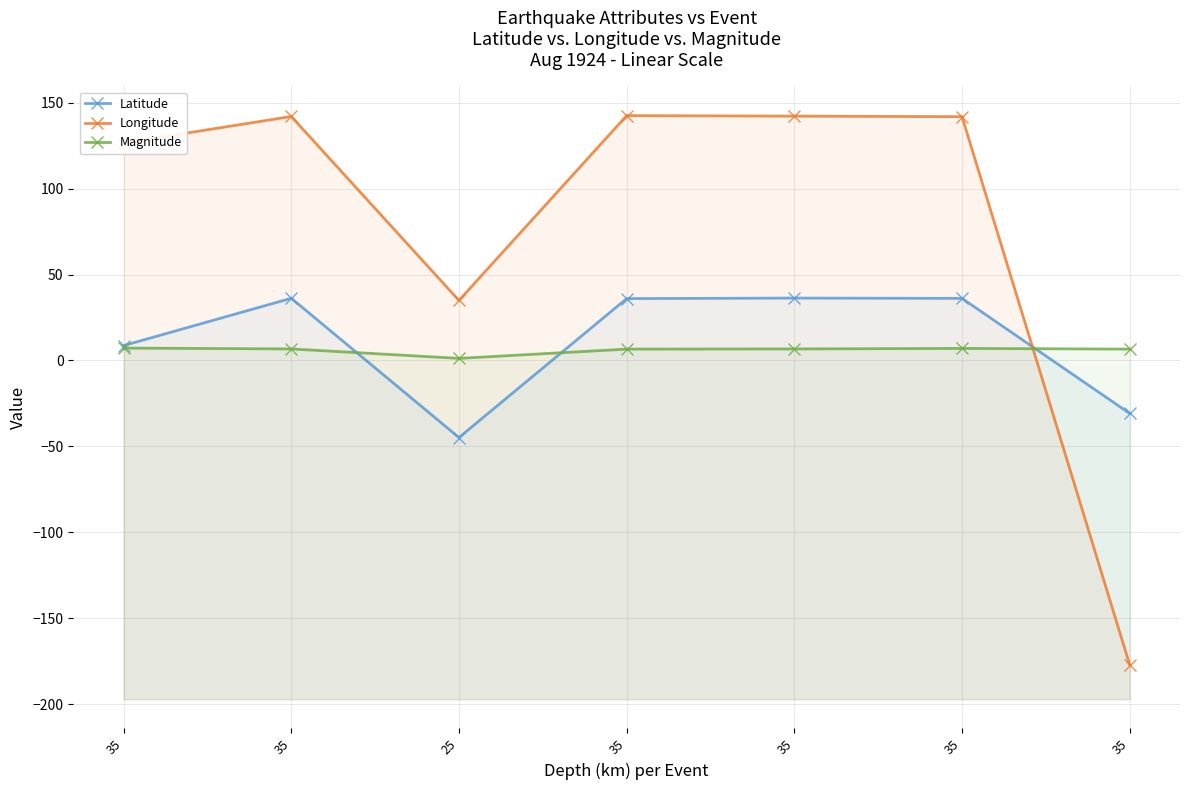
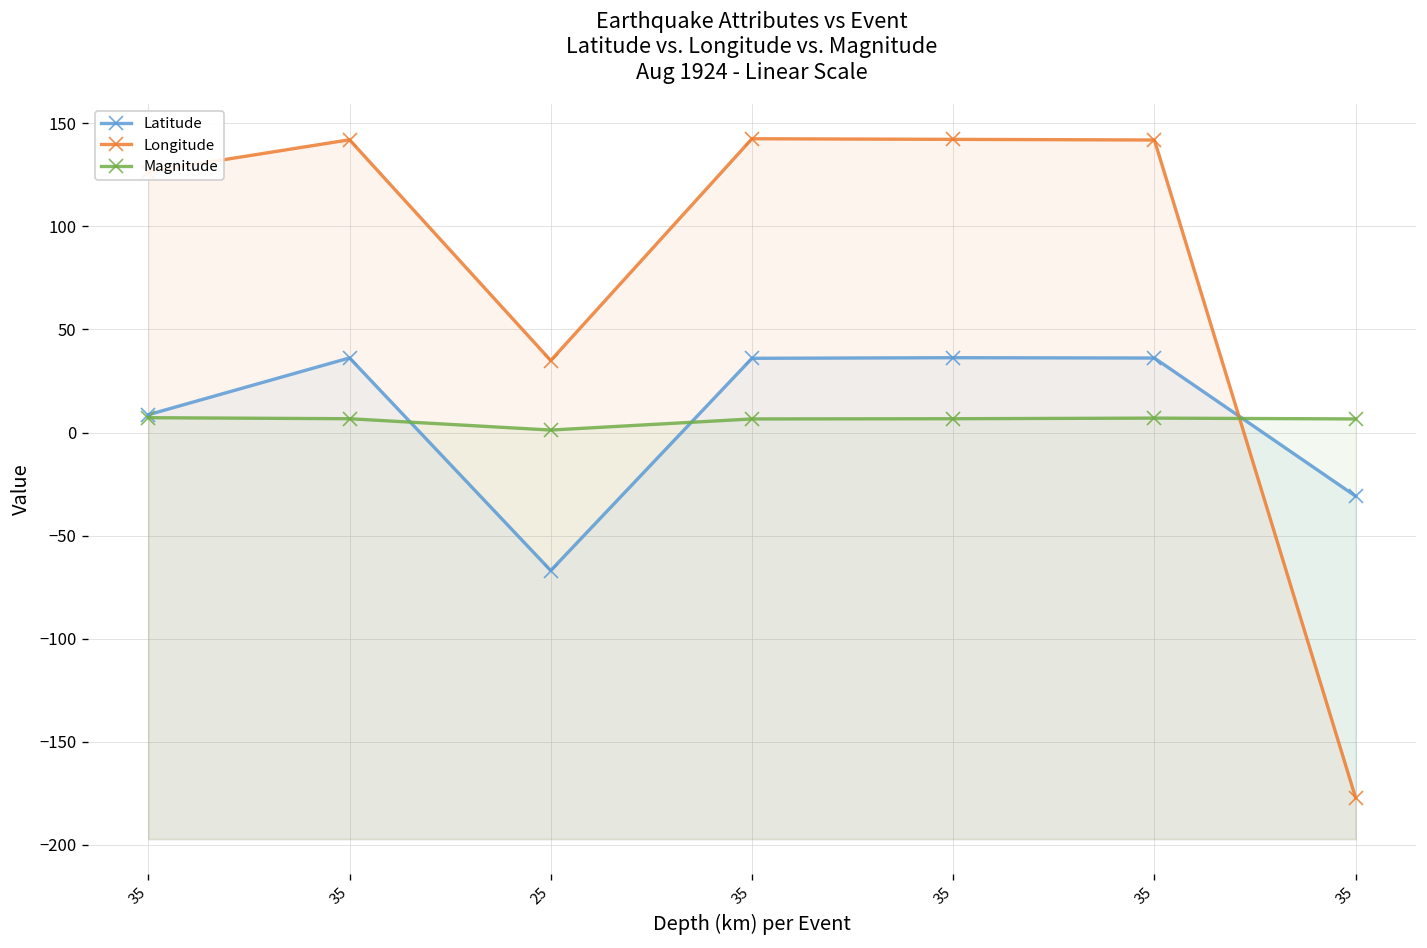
Latitude, 25: -45 -> -67
